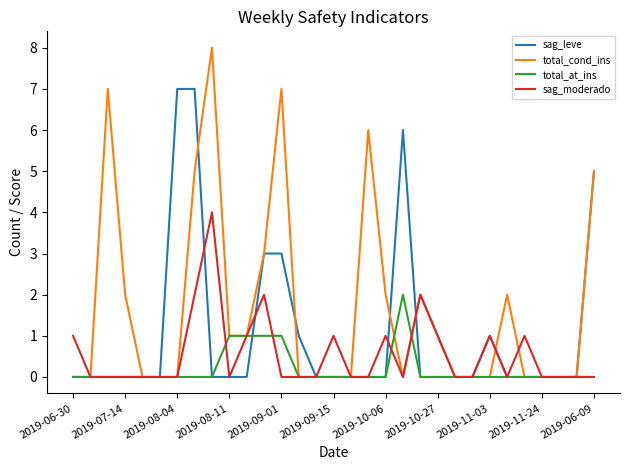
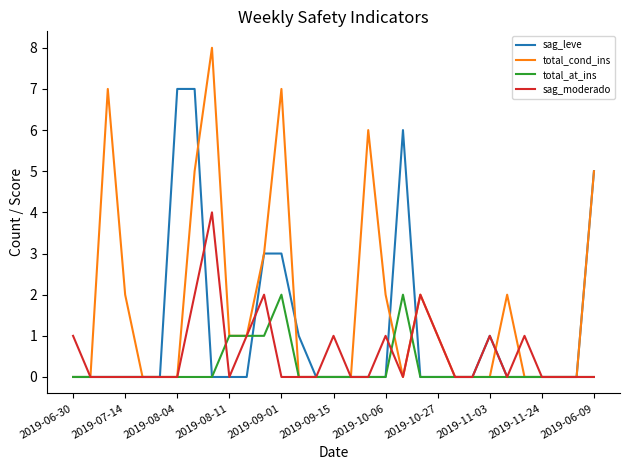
total_at_ins, 2019-09-01: 1 -> 2
